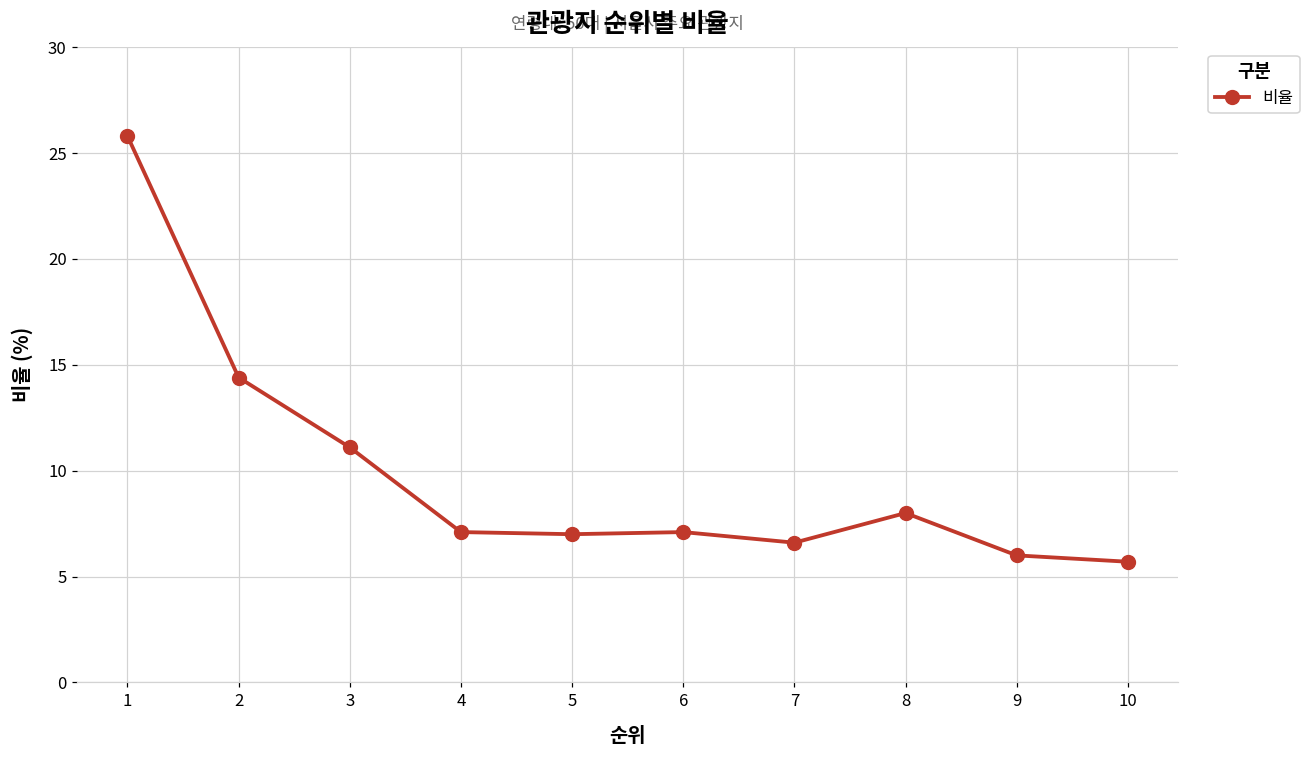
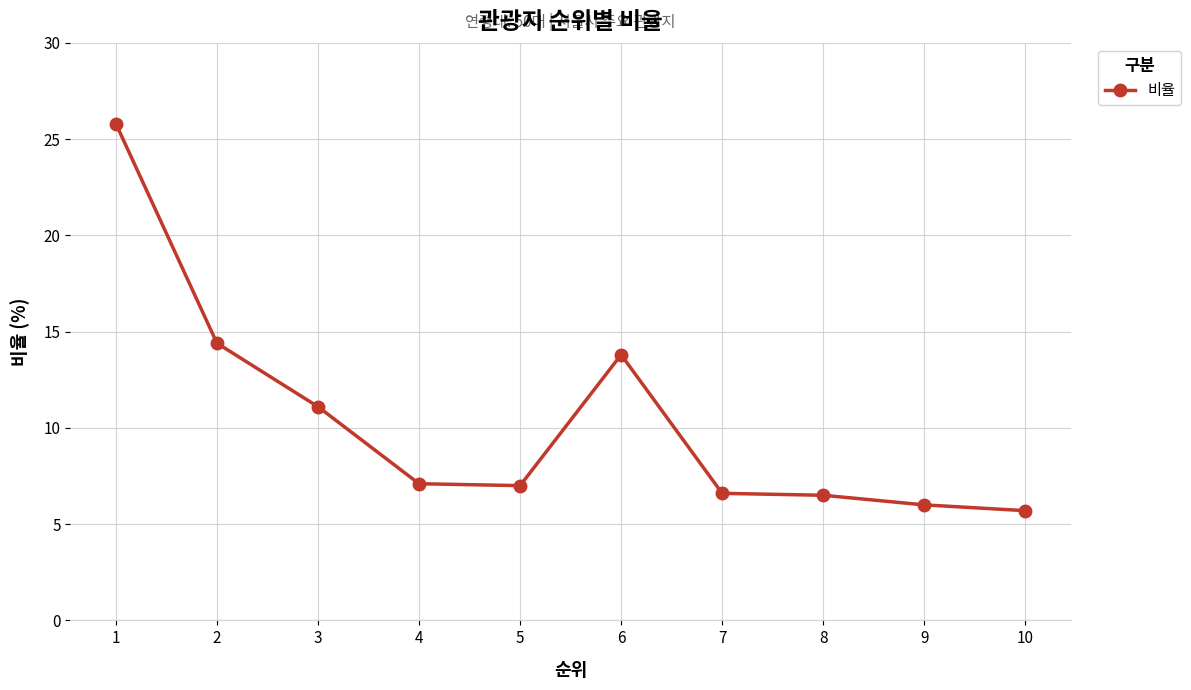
6: 7.1 -> 13.8
8: 8.0 -> 6.5
